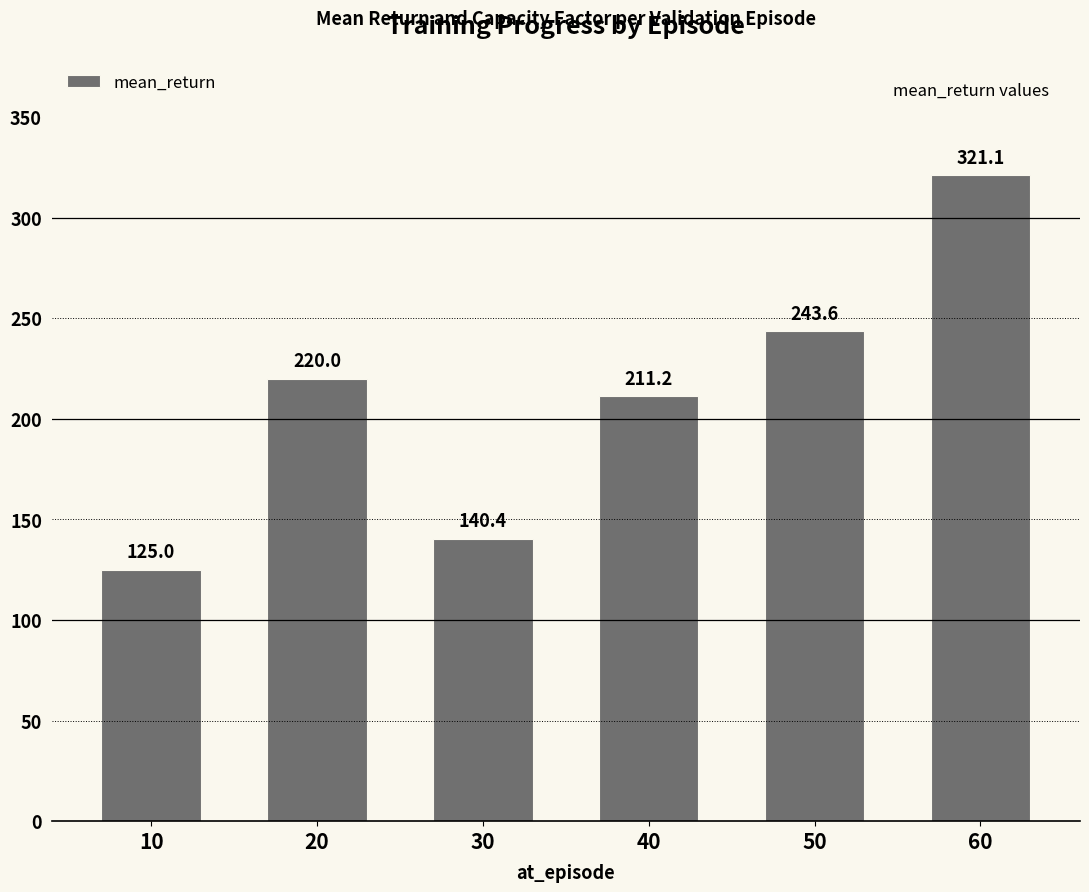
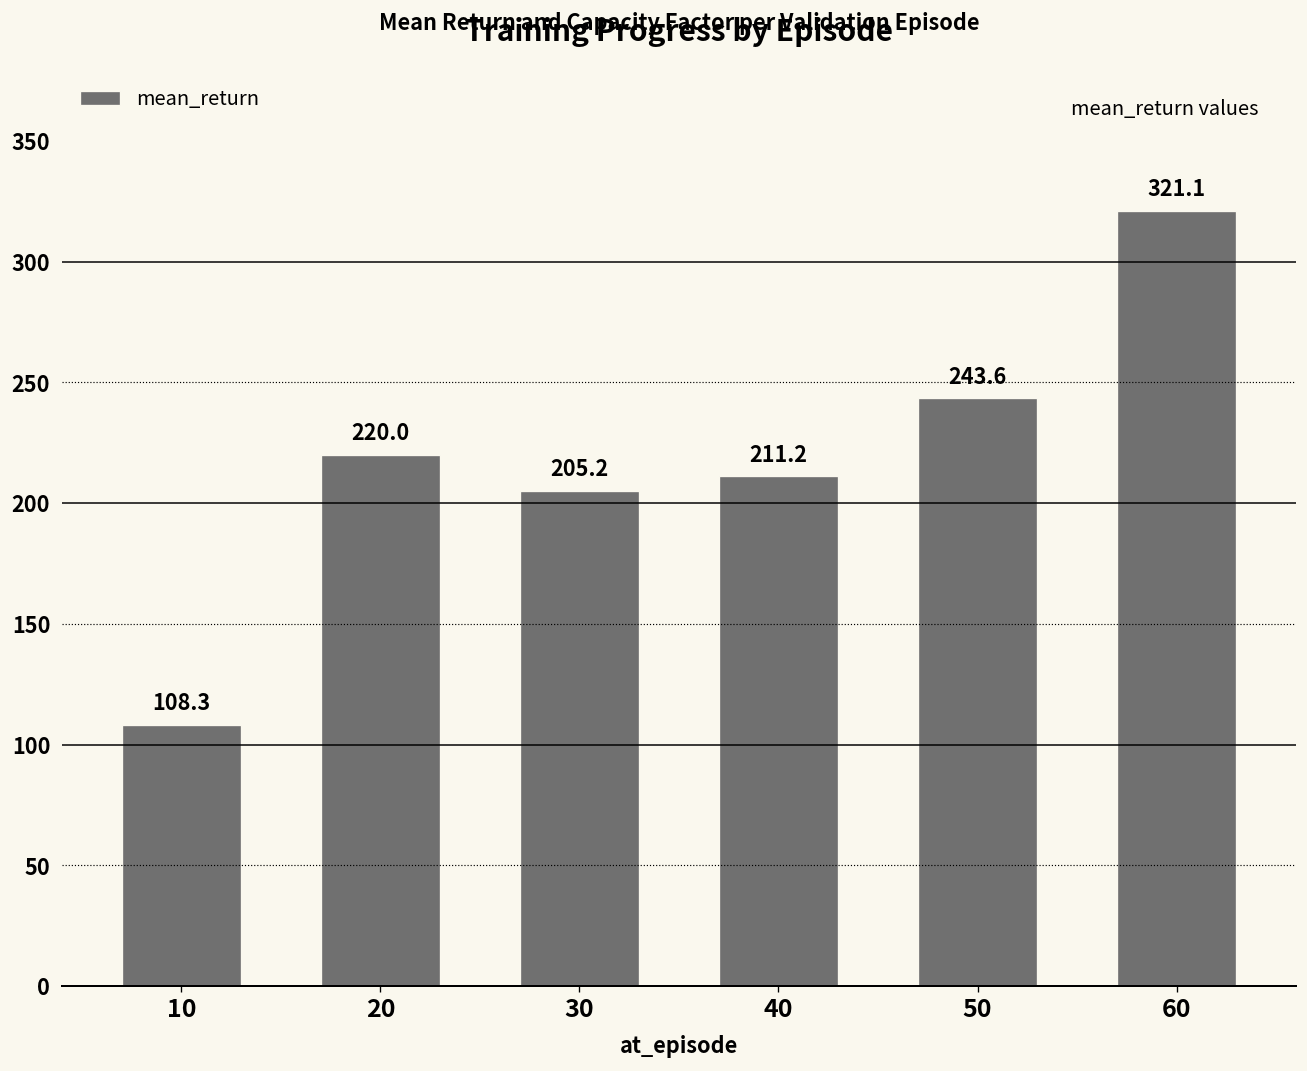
10: 125.0 -> 108.3
30: 140.4 -> 205.2
